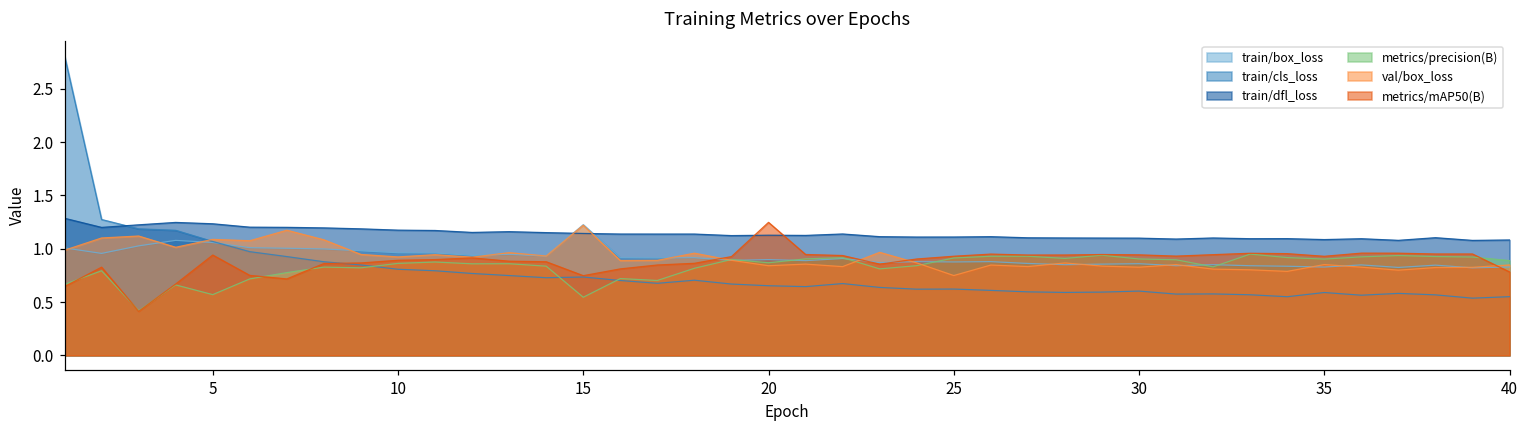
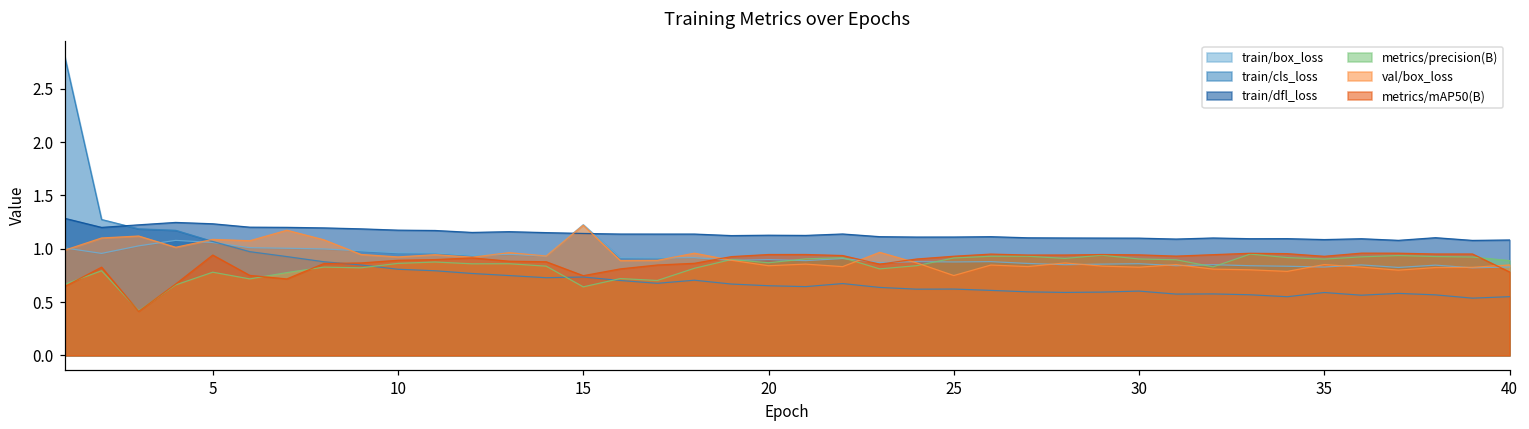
metrics/precision(B), 5: 0.6 -> 0.8
metrics/precision(B), 15: 0.5 -> 0.6
metrics/mAP50(B), 20: 1.2 -> 0.9
